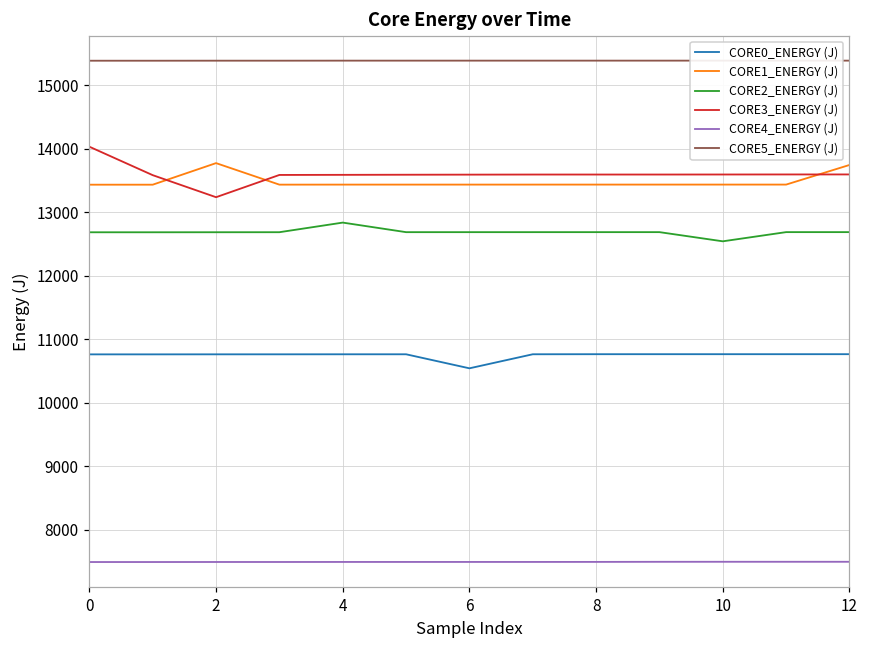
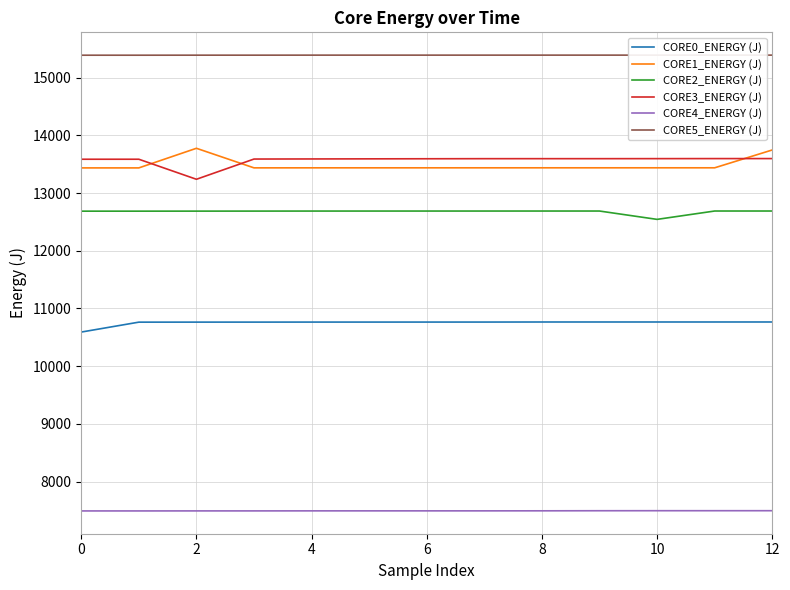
CORE0_ENERGY (J), 0: 10800 -> 10600
CORE3_ENERGY (J), 0: 14000 -> 13600
CORE2_ENERGY (J), 4: 12800 -> 12700
CORE0_ENERGY (J), 6: 10500 -> 10800
